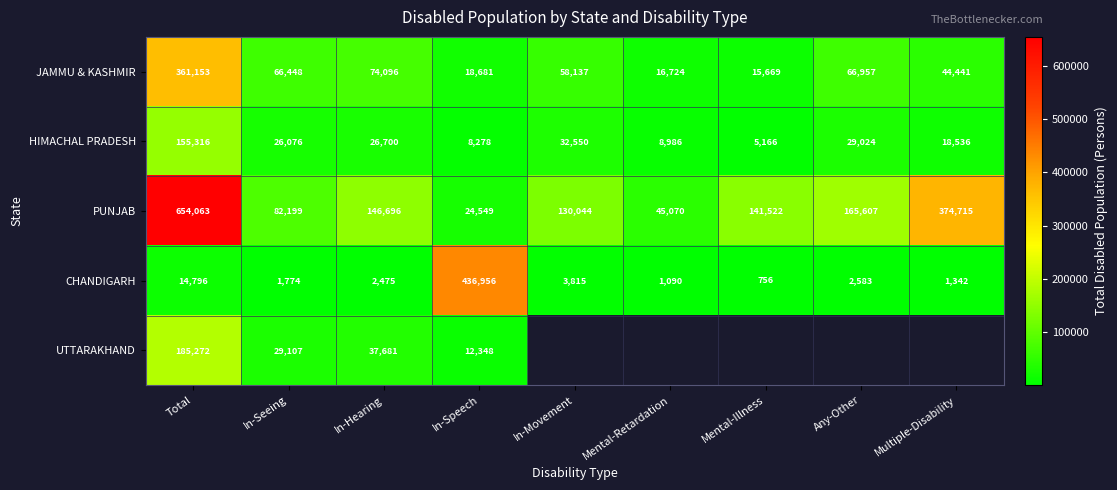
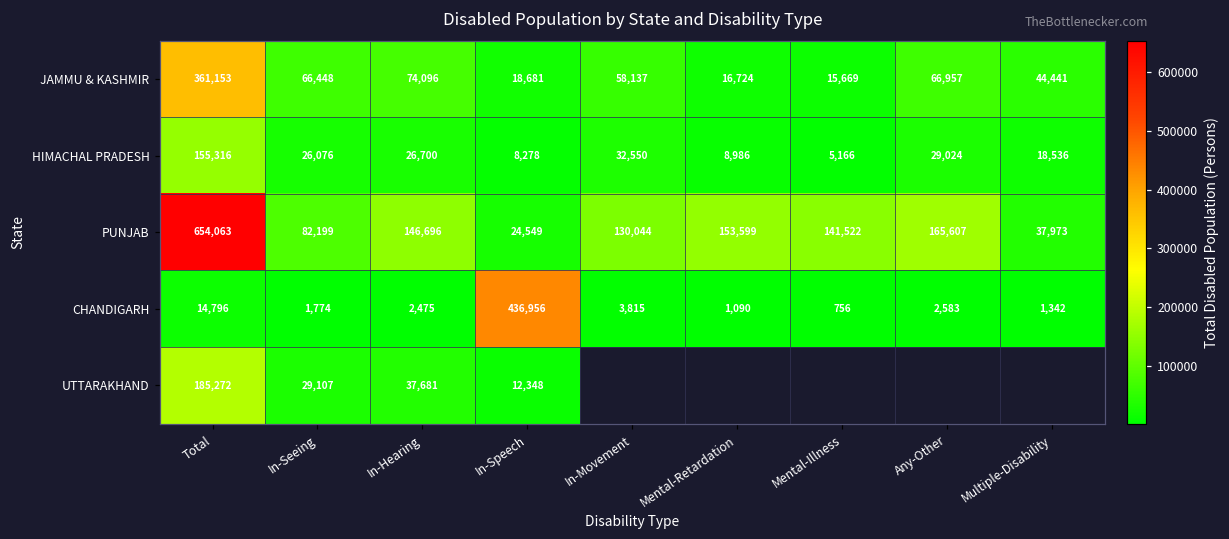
PUNJAB, Mental-Retardation: 45,070 -> 153,599
PUNJAB, Multiple-Disability: 374,715 -> 37,973
